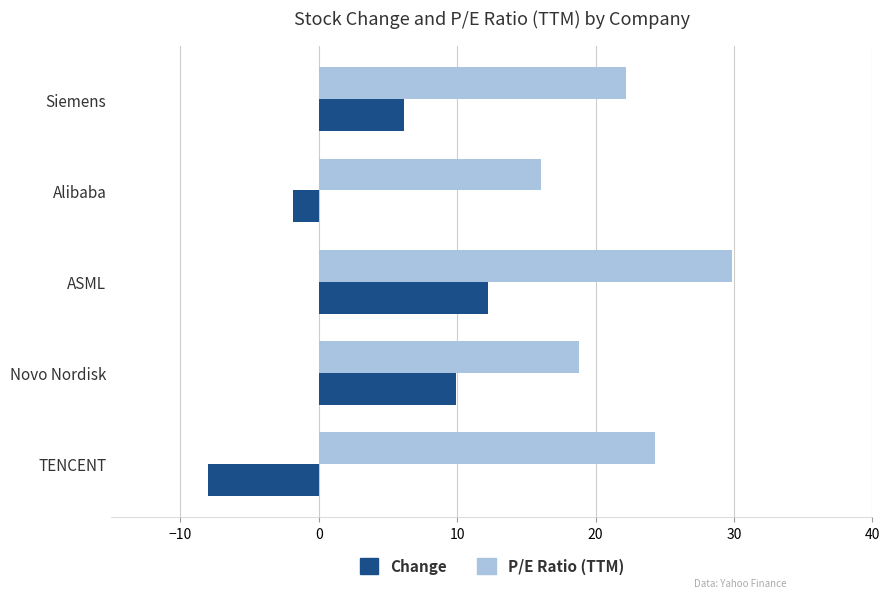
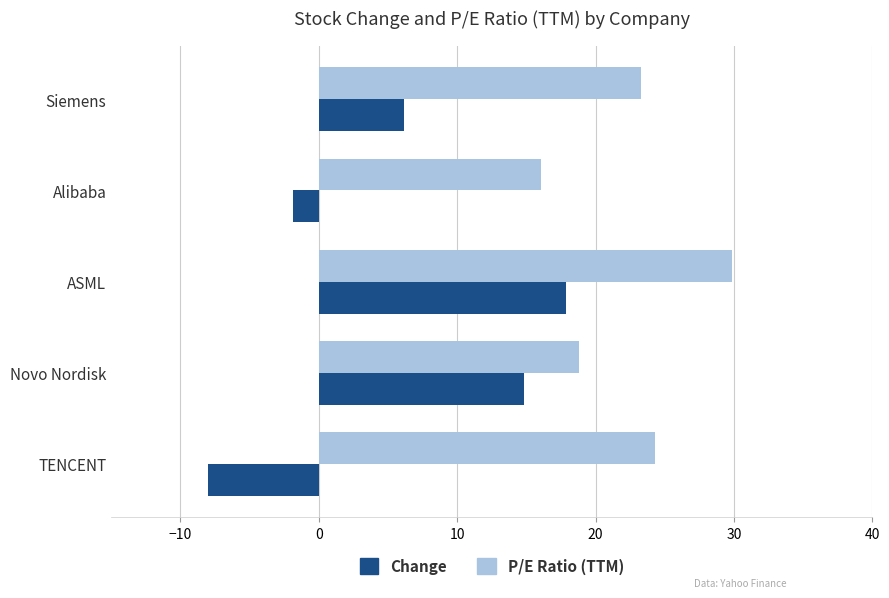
P/E Ratio (TTM), Siemens: 22.2 -> 23.3
Change, ASML: 12.2 -> 17.9
Change, Novo Nordisk: 9.9 -> 14.9
